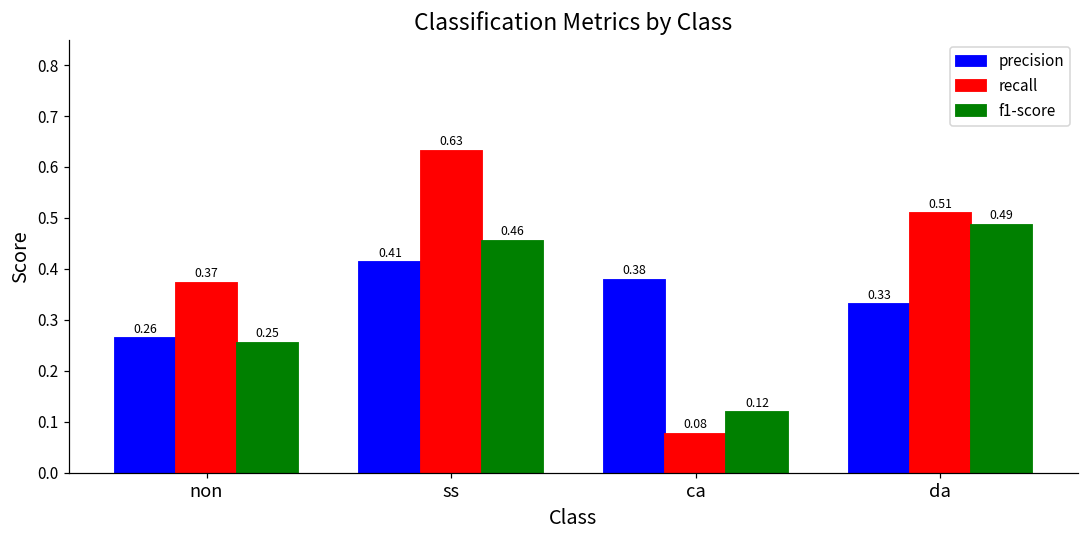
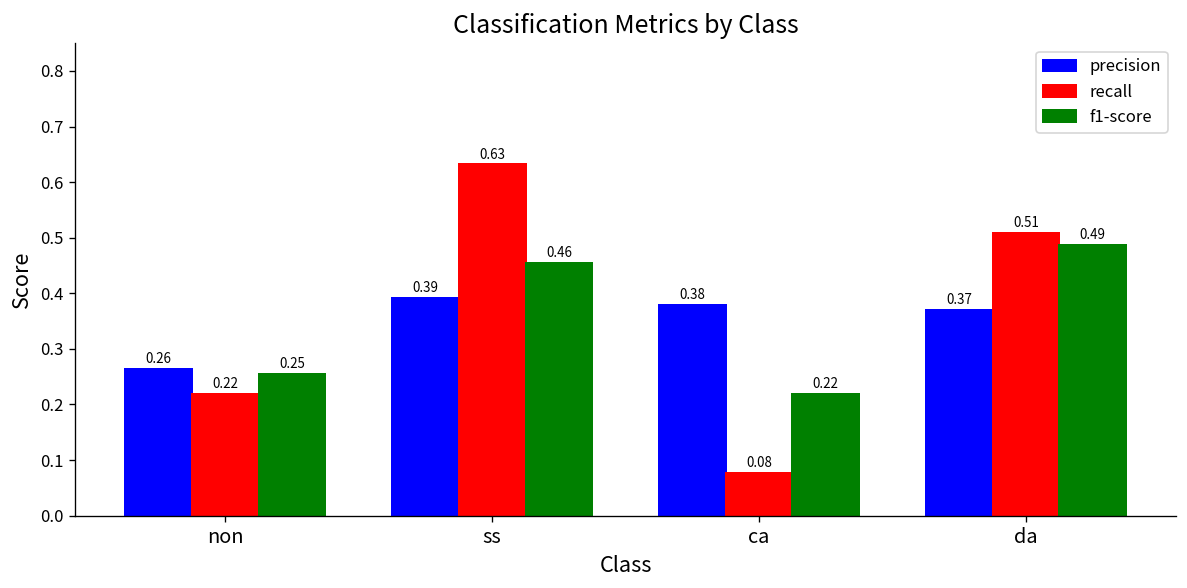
recall, non: 0.37 -> 0.22
precision, ss: 0.41 -> 0.39
f1-score, ca: 0.12 -> 0.22
precision, da: 0.33 -> 0.37
